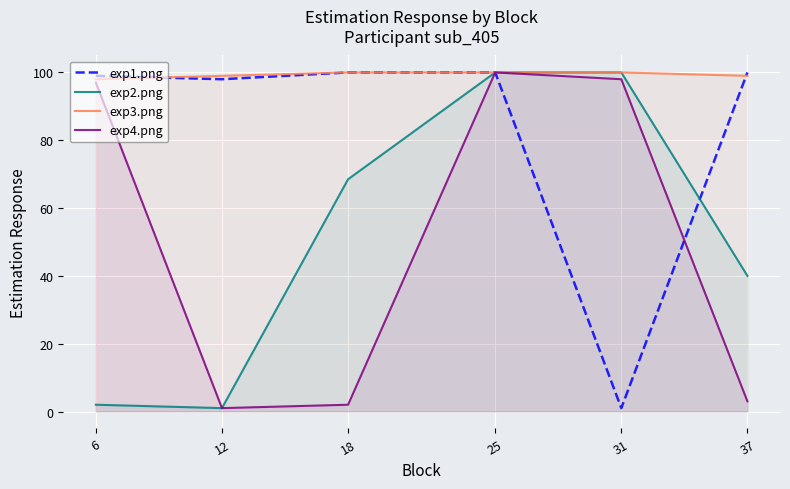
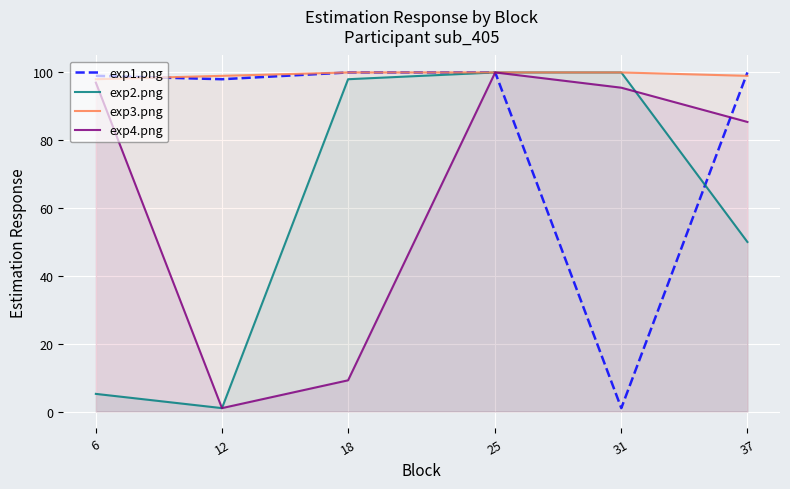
exp2.png, 6: 2 -> 5
exp2.png, 18: 69 -> 98
exp4.png, 18: 2 -> 9
exp4.png, 31: 98 -> 96
exp2.png, 37: 40 -> 50
exp4.png, 37: 3 -> 85
